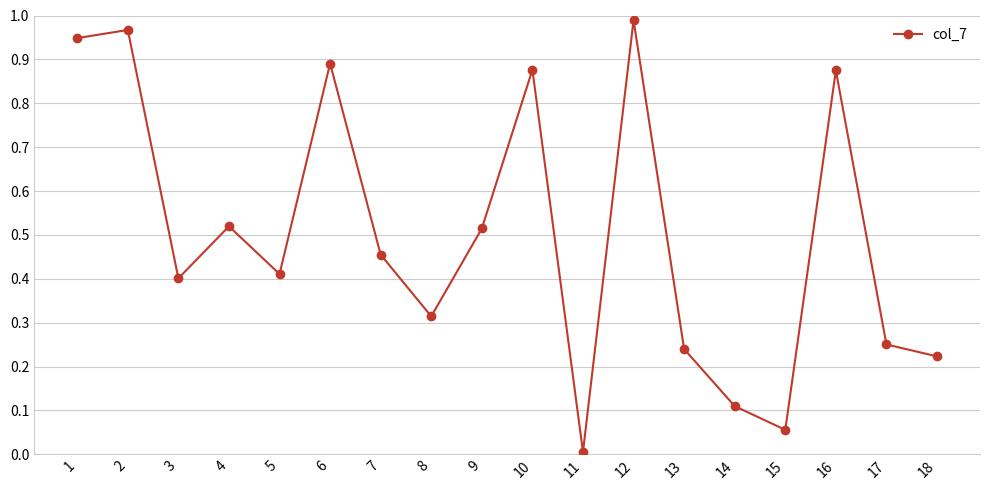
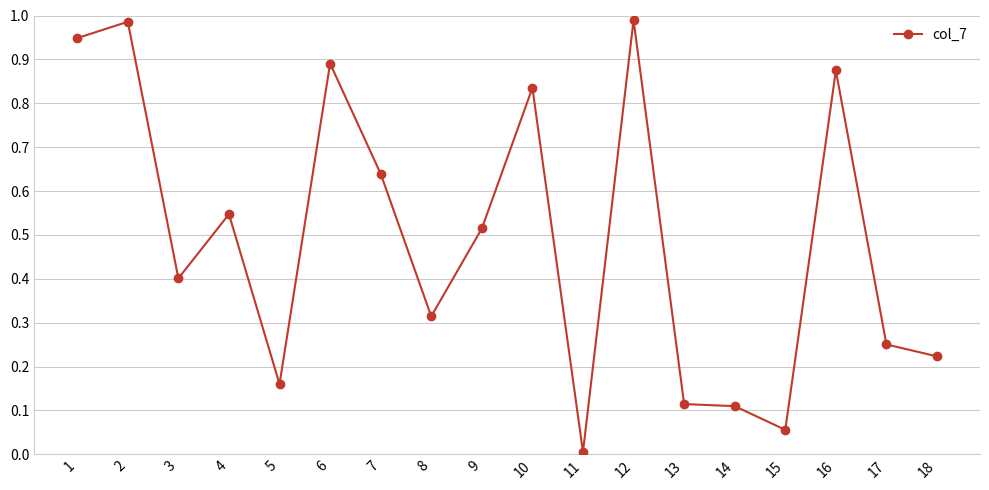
2: 0.97 -> 0.99
4: 0.52 -> 0.55
5: 0.41 -> 0.16
7: 0.45 -> 0.64
10: 0.88 -> 0.83
13: 0.24 -> 0.11
